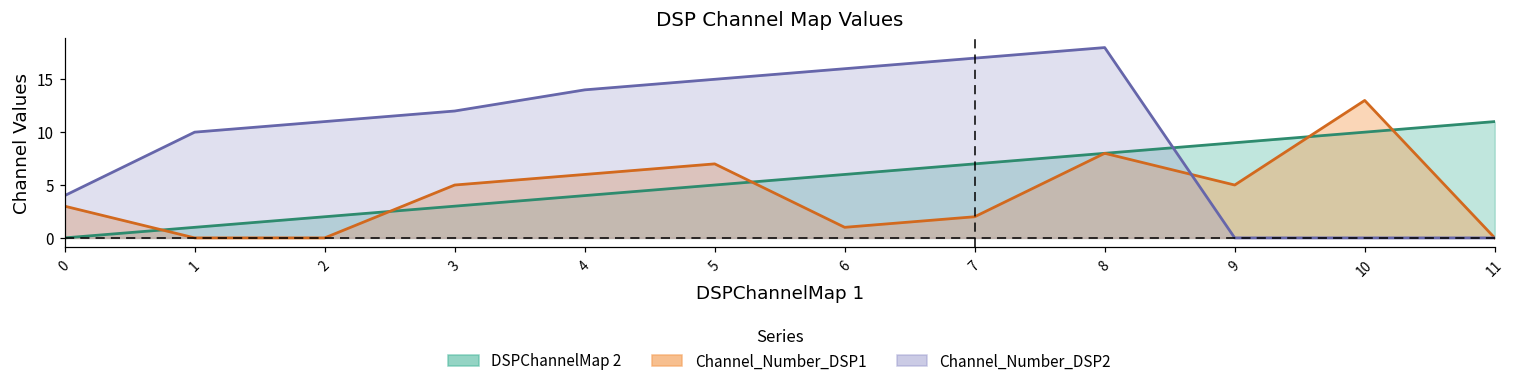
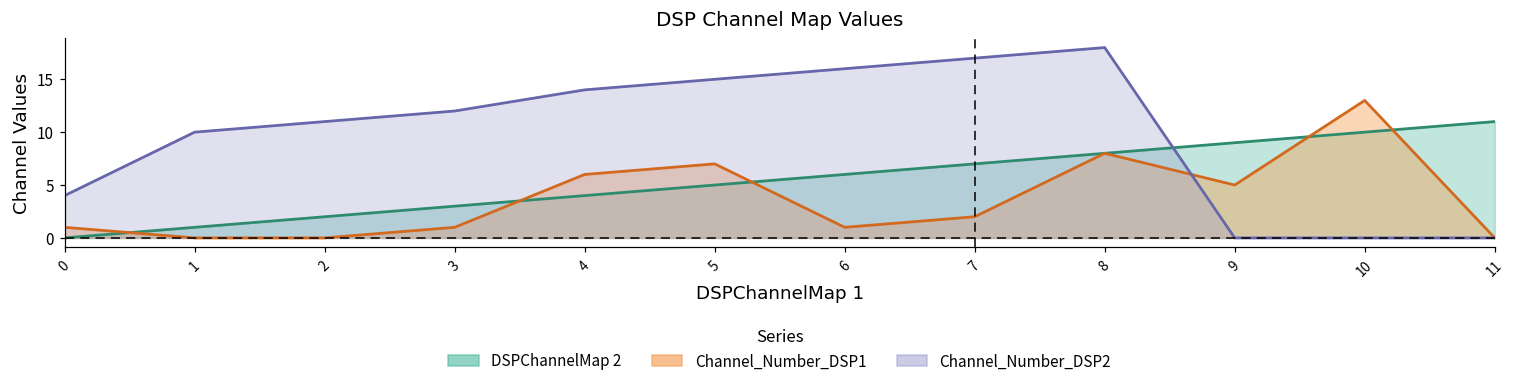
Channel_Number_DSP1, 0: 3 -> 1
Channel_Number_DSP1, 3: 5 -> 1
